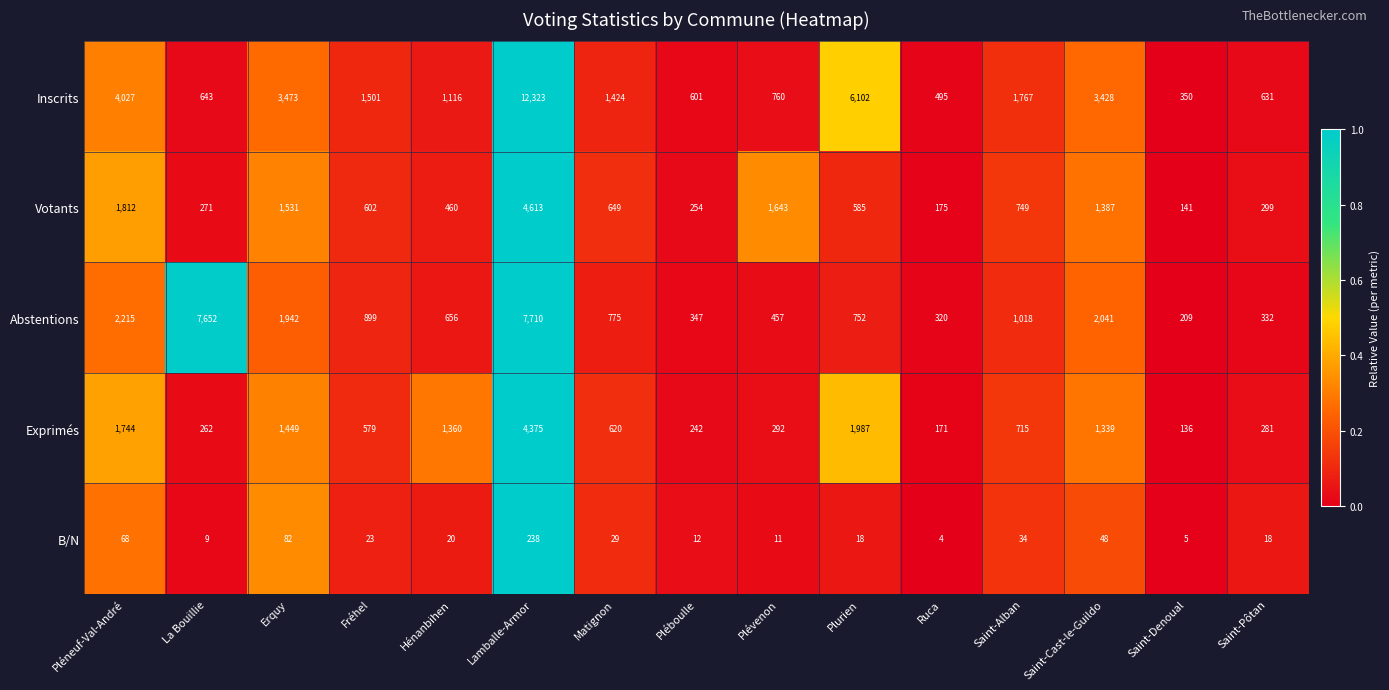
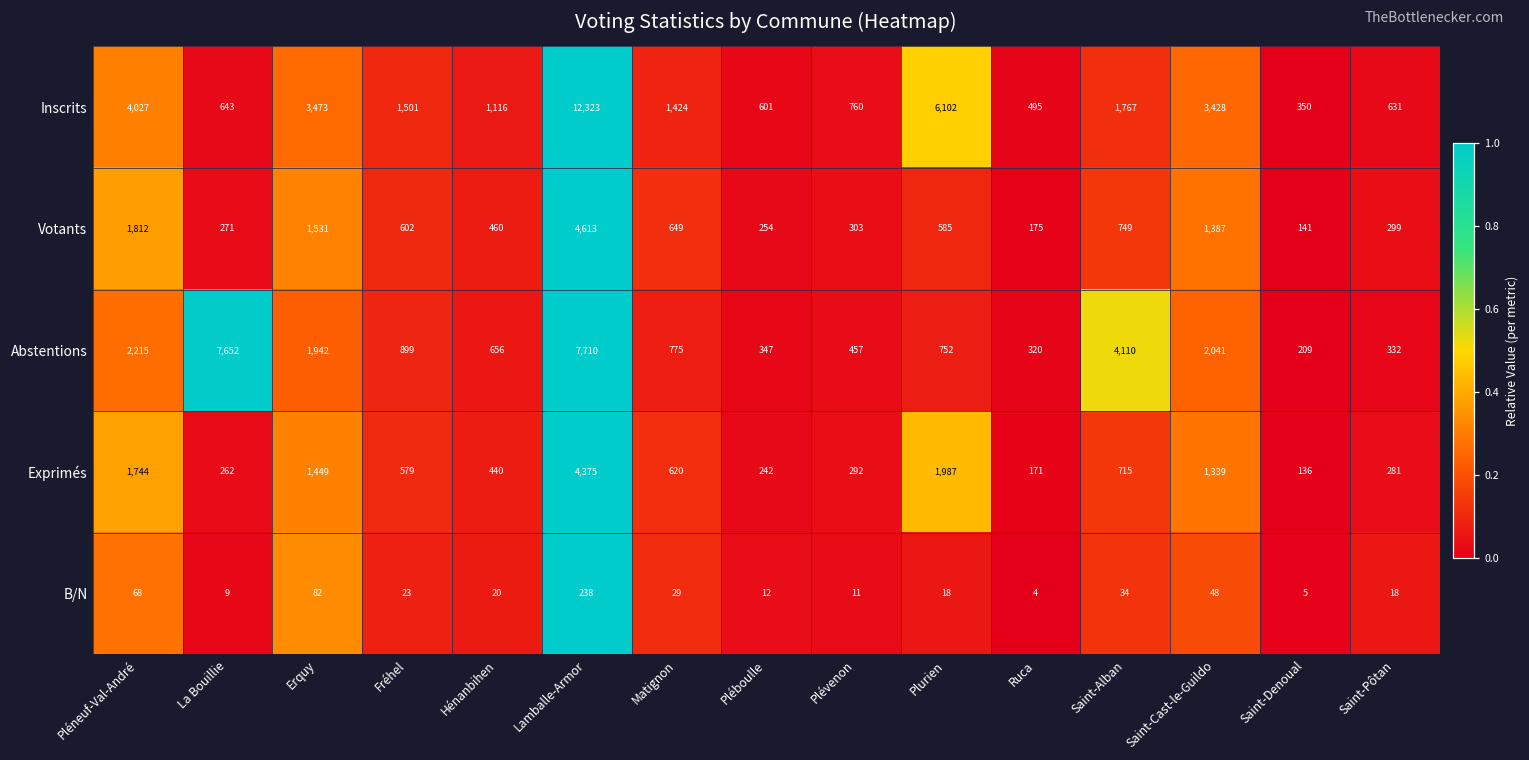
Votants, Plévenon: 1,643 -> 303
Abstentions, Saint-Alban: 1,018 -> 4,110
Exprimés, Hénanbihen: 1,360 -> 440
